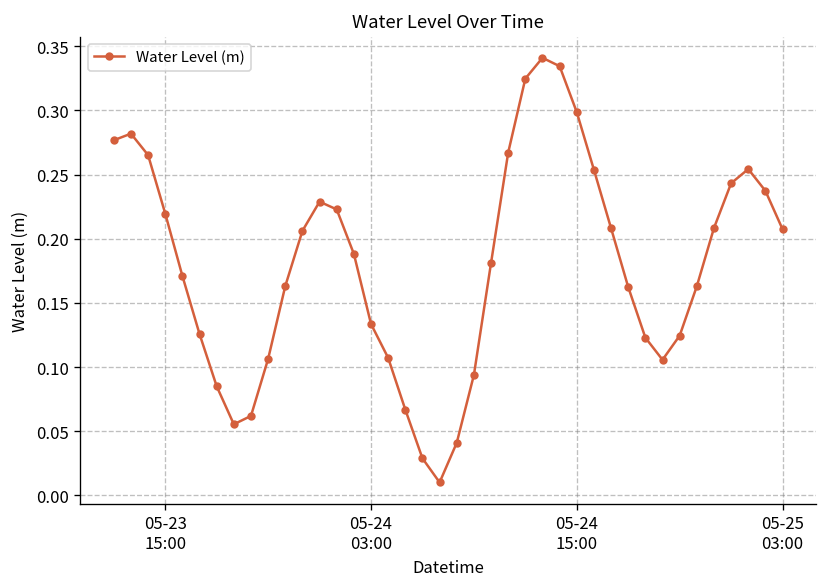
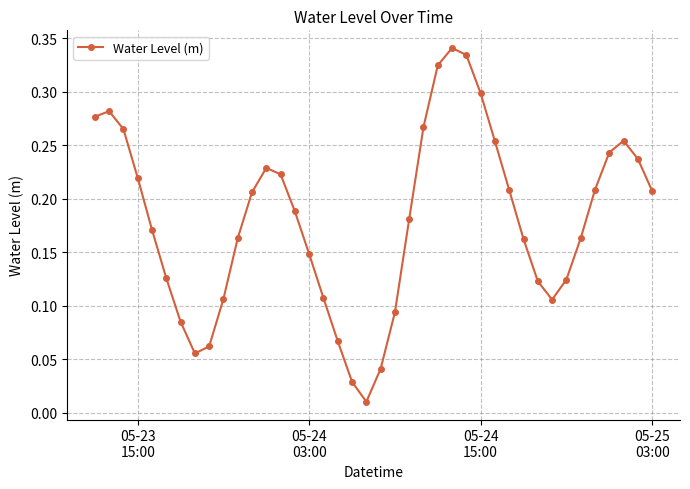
05-24 03:00: 0.134 -> 0.148
